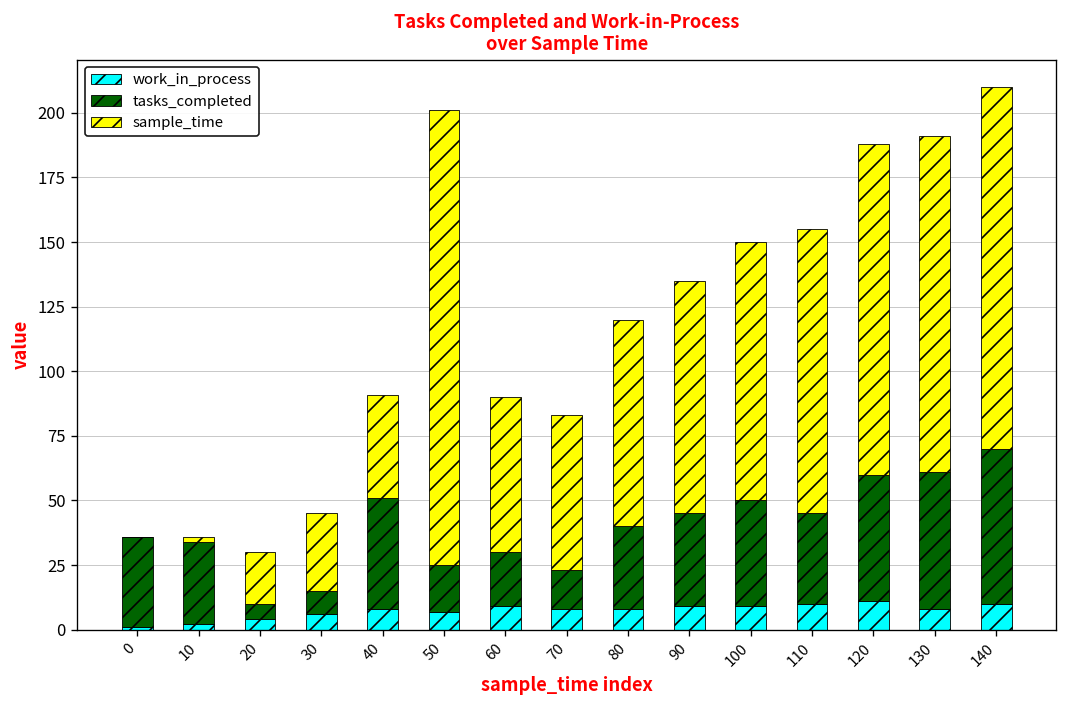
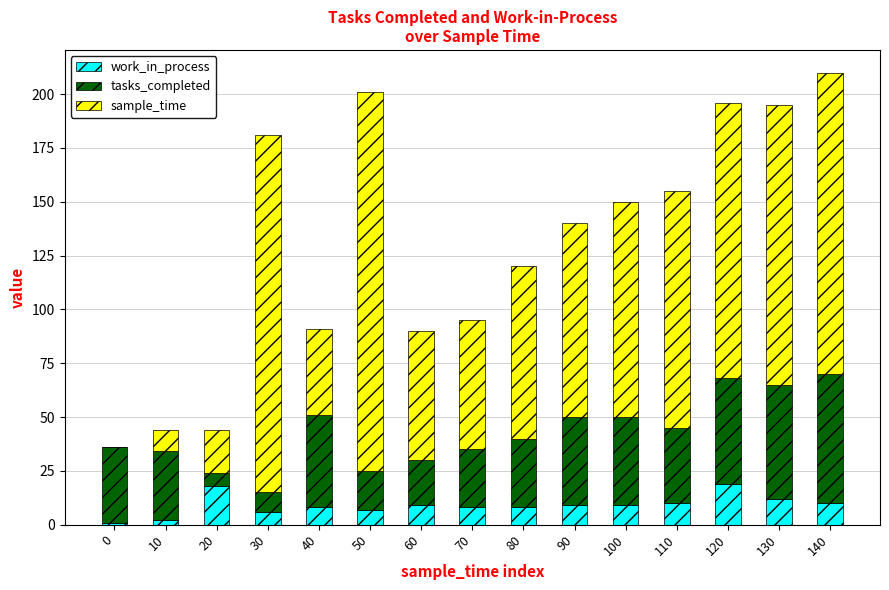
sample_time, 10: 2 -> 10
work_in_process, 20: 4 -> 18
sample_time, 30: 30 -> 166
tasks_completed, 70: 15 -> 27
tasks_completed, 90: 36 -> 41
work_in_process, 120: 11 -> 19
work_in_process, 130: 8 -> 12
